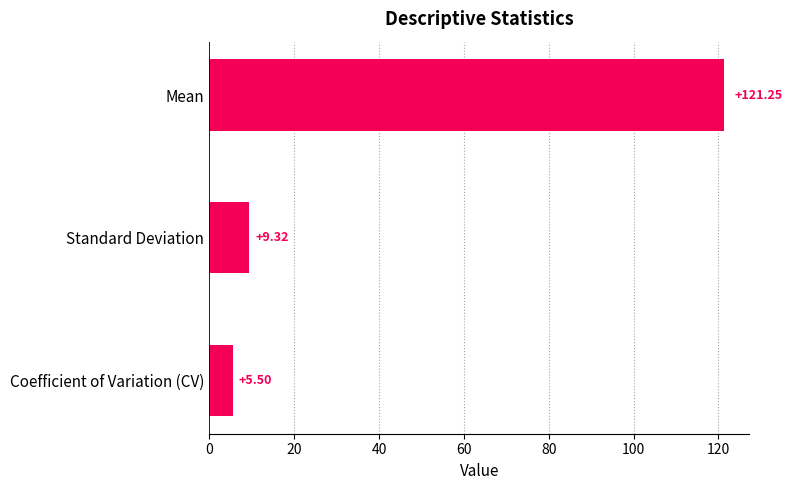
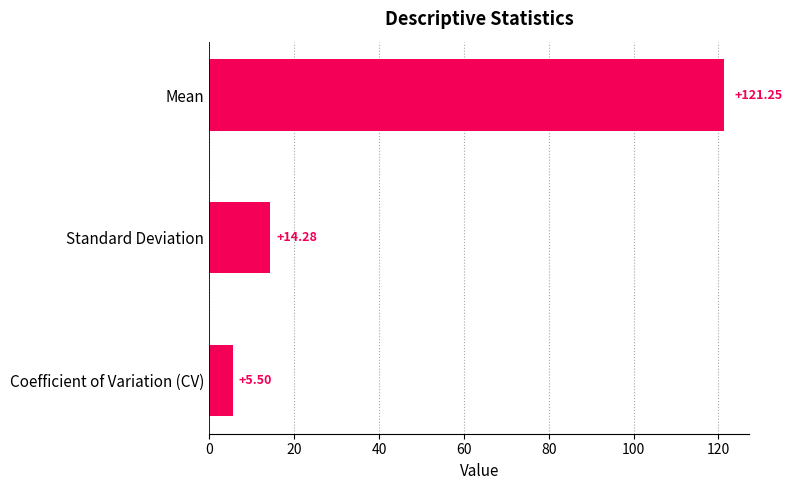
Standard Deviation: +9.32 -> +14.28
